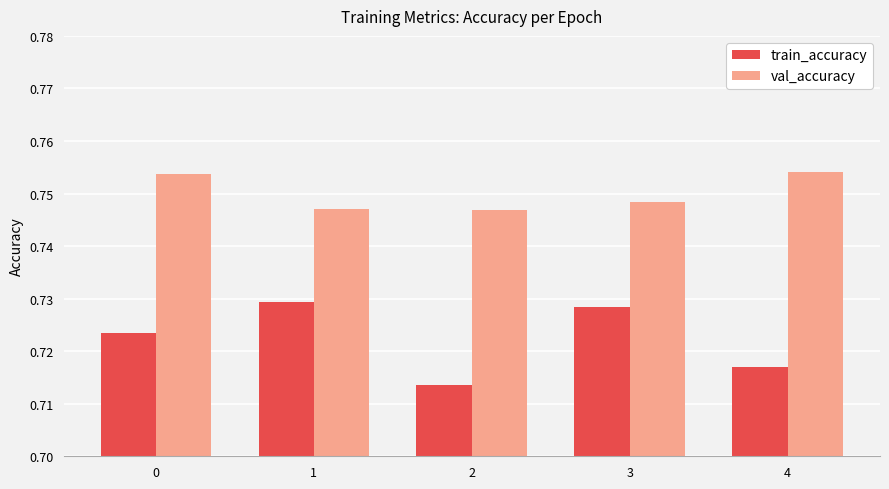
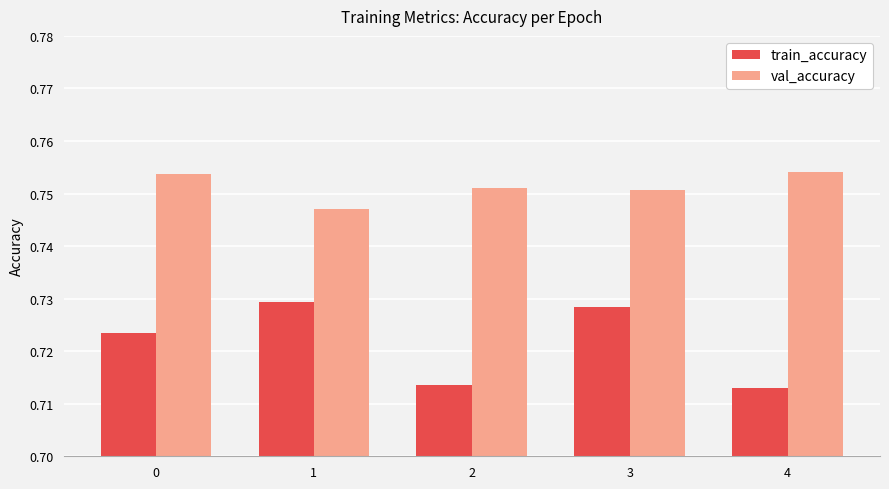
val_accuracy, 2: 0.747 -> 0.751
val_accuracy, 3: 0.748 -> 0.751
train_accuracy, 4: 0.717 -> 0.713
